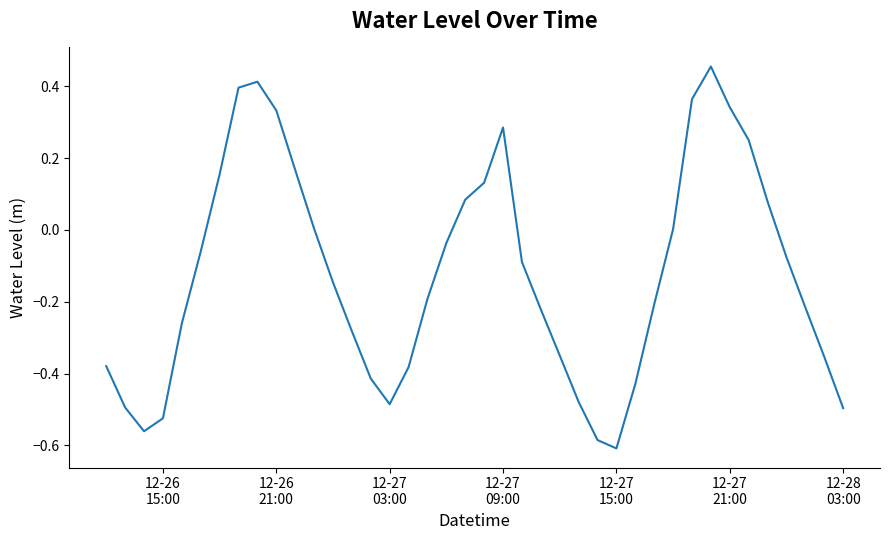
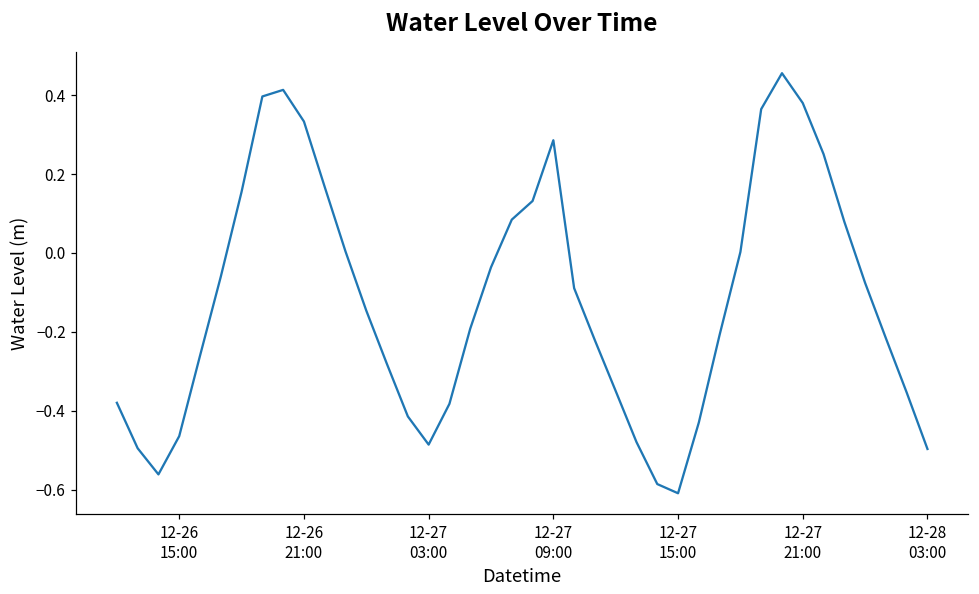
12-26 15:00: -0.52 -> -0.46
12-27 21:00: 0.34 -> 0.38
